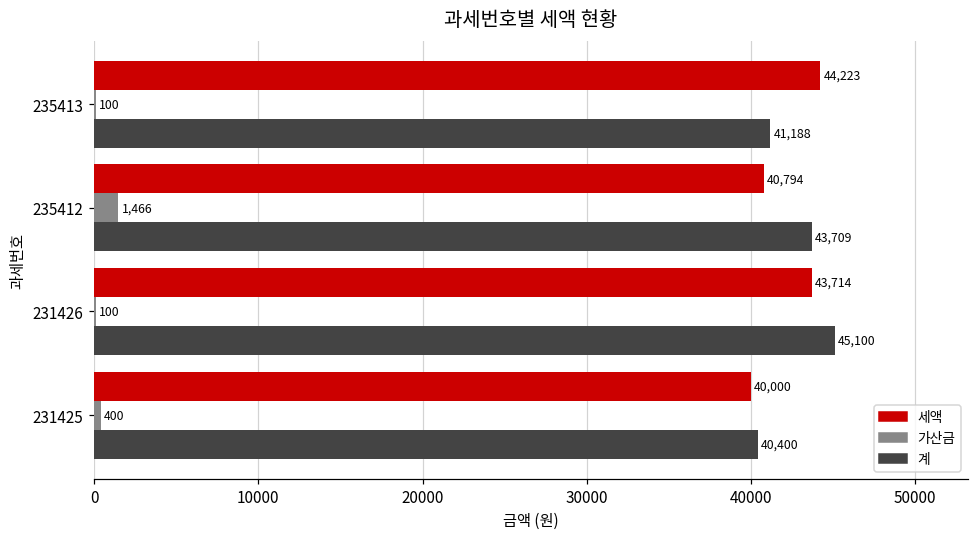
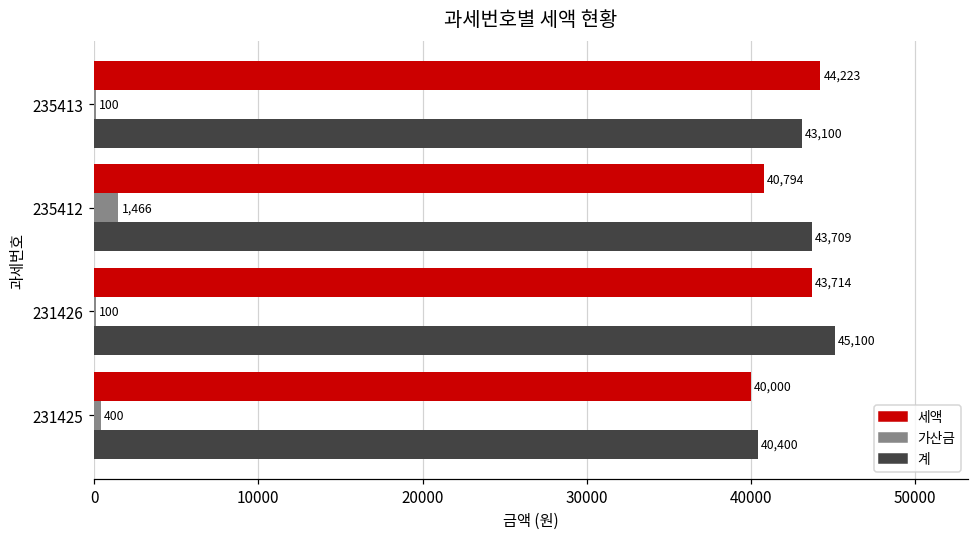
계, 235413: 41,188 -> 43,100
